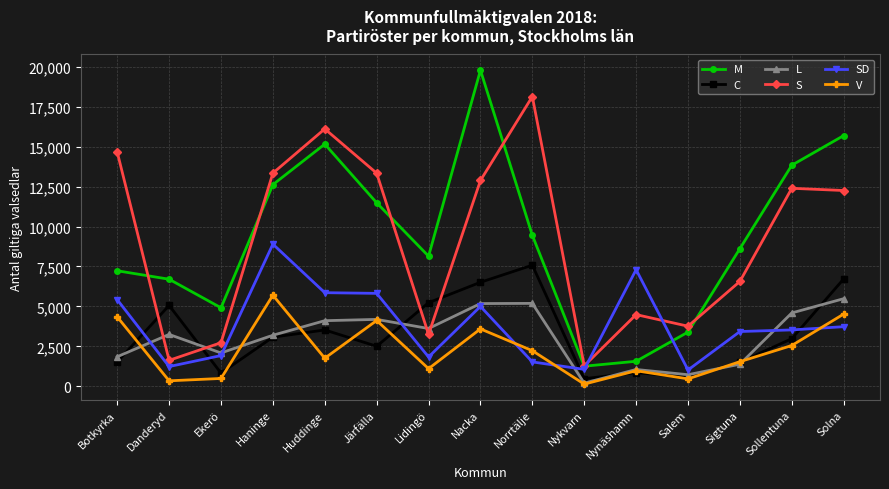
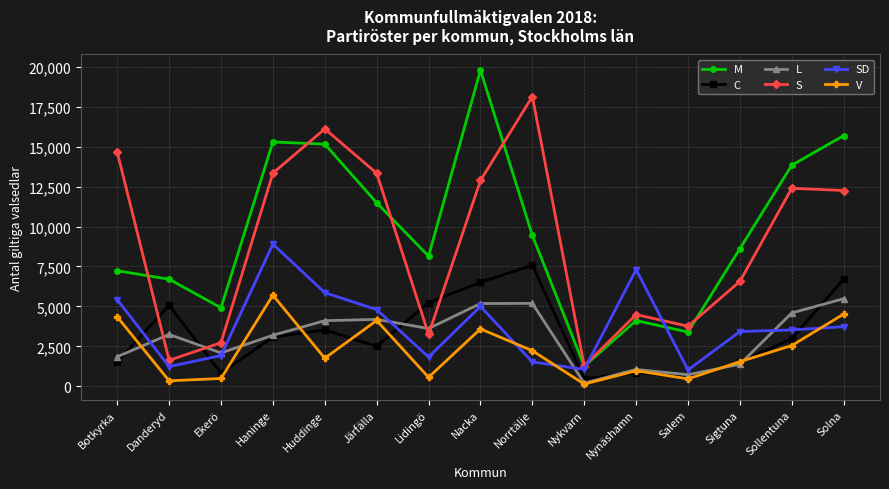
M, Haninge: 12,600 -> 15,300
SD, Järfälla: 5,800 -> 4,800
V, Lidingö: 1,100 -> 600
M, Nynäshamn: 1,600 -> 4,100
